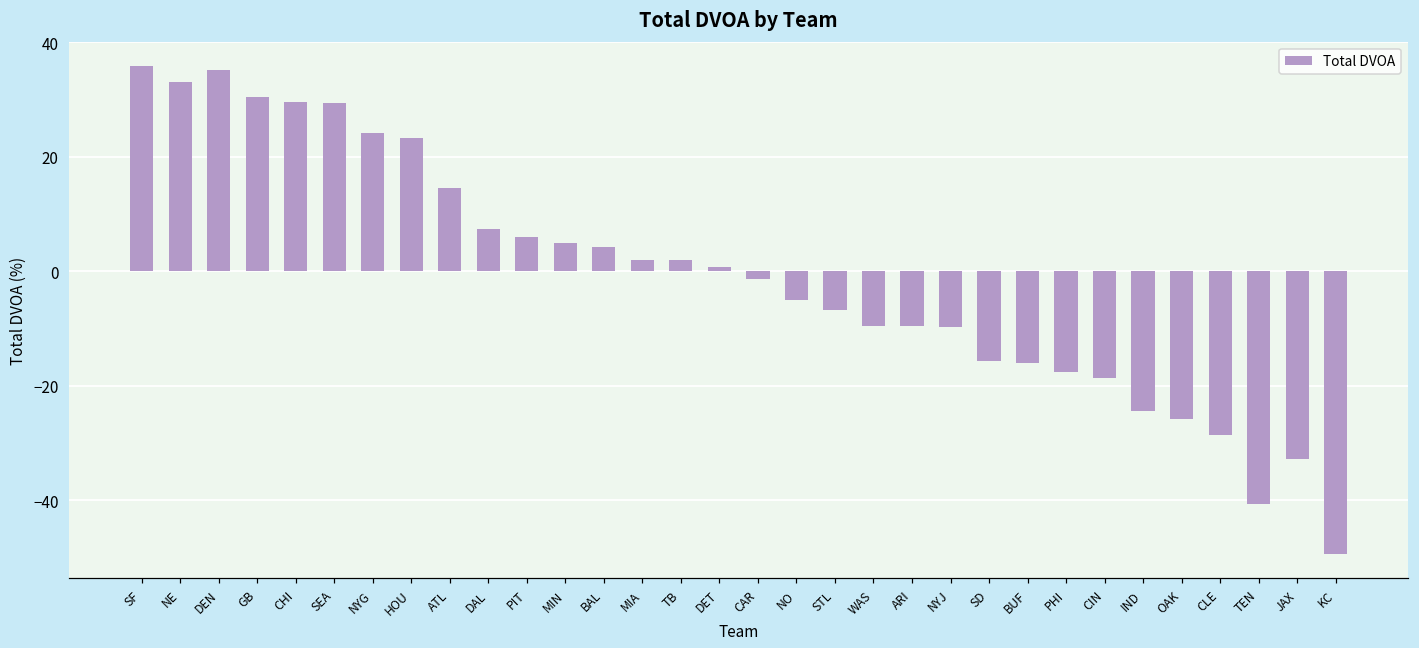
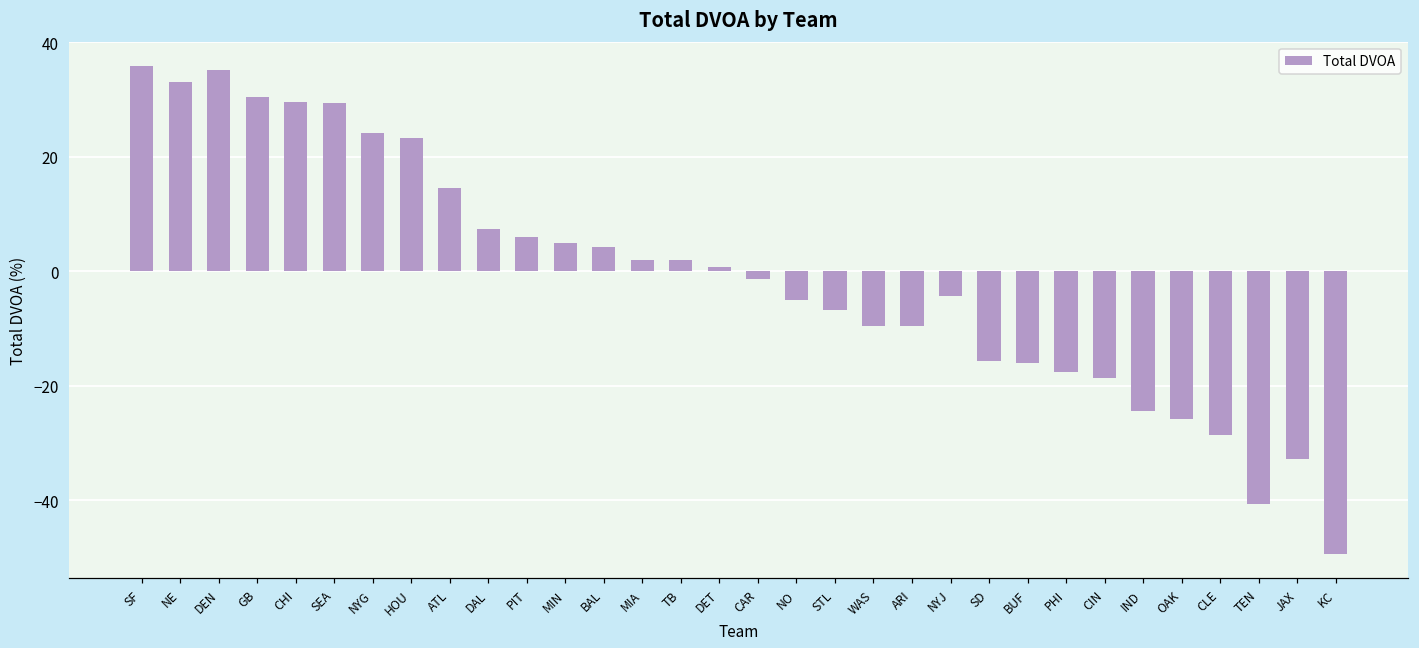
NYJ: -10 -> -4
